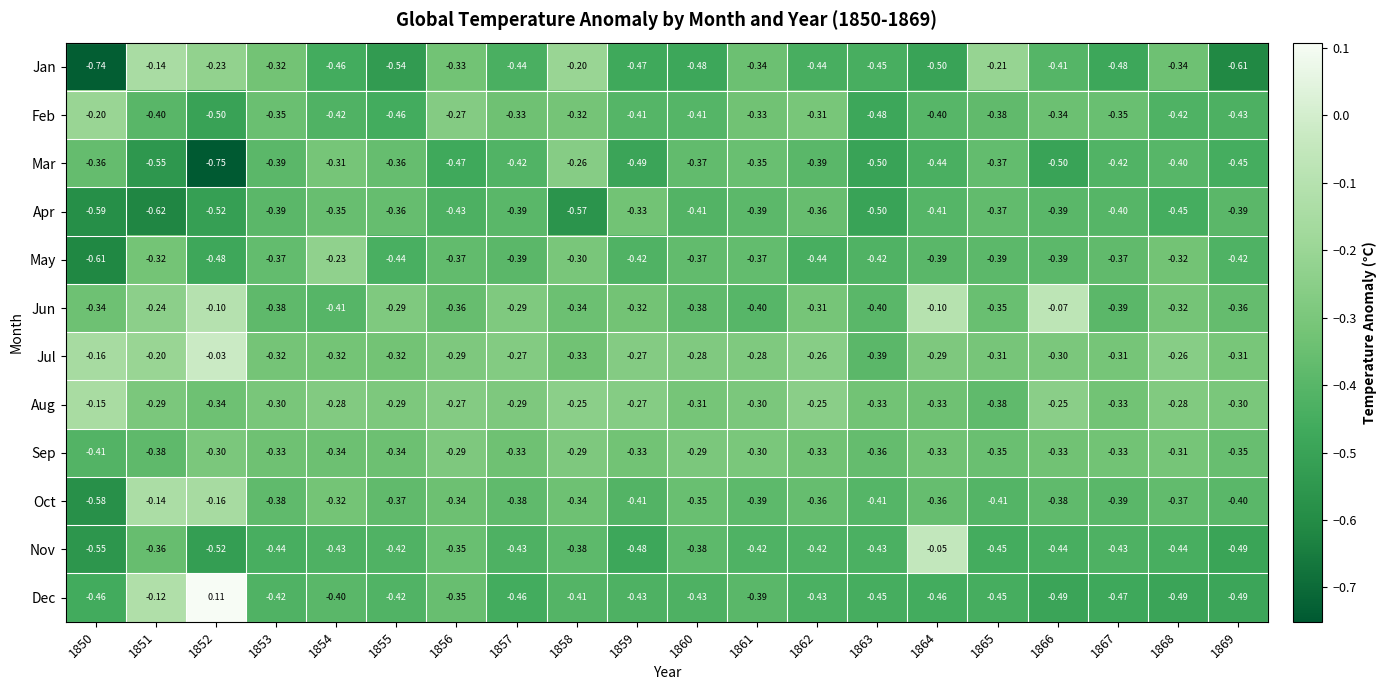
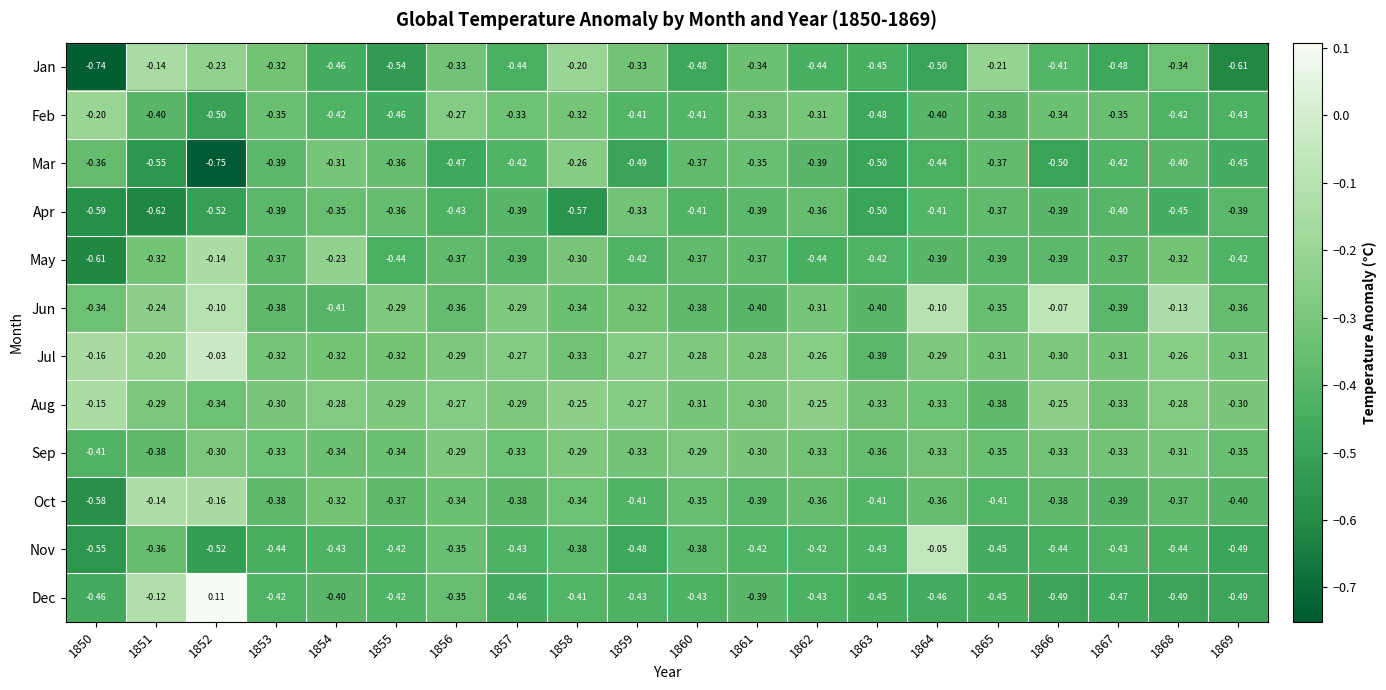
Jan, 1859: -0.47 -> -0.33
May, 1852: -0.48 -> -0.14
Jun, 1868: -0.32 -> -0.13
